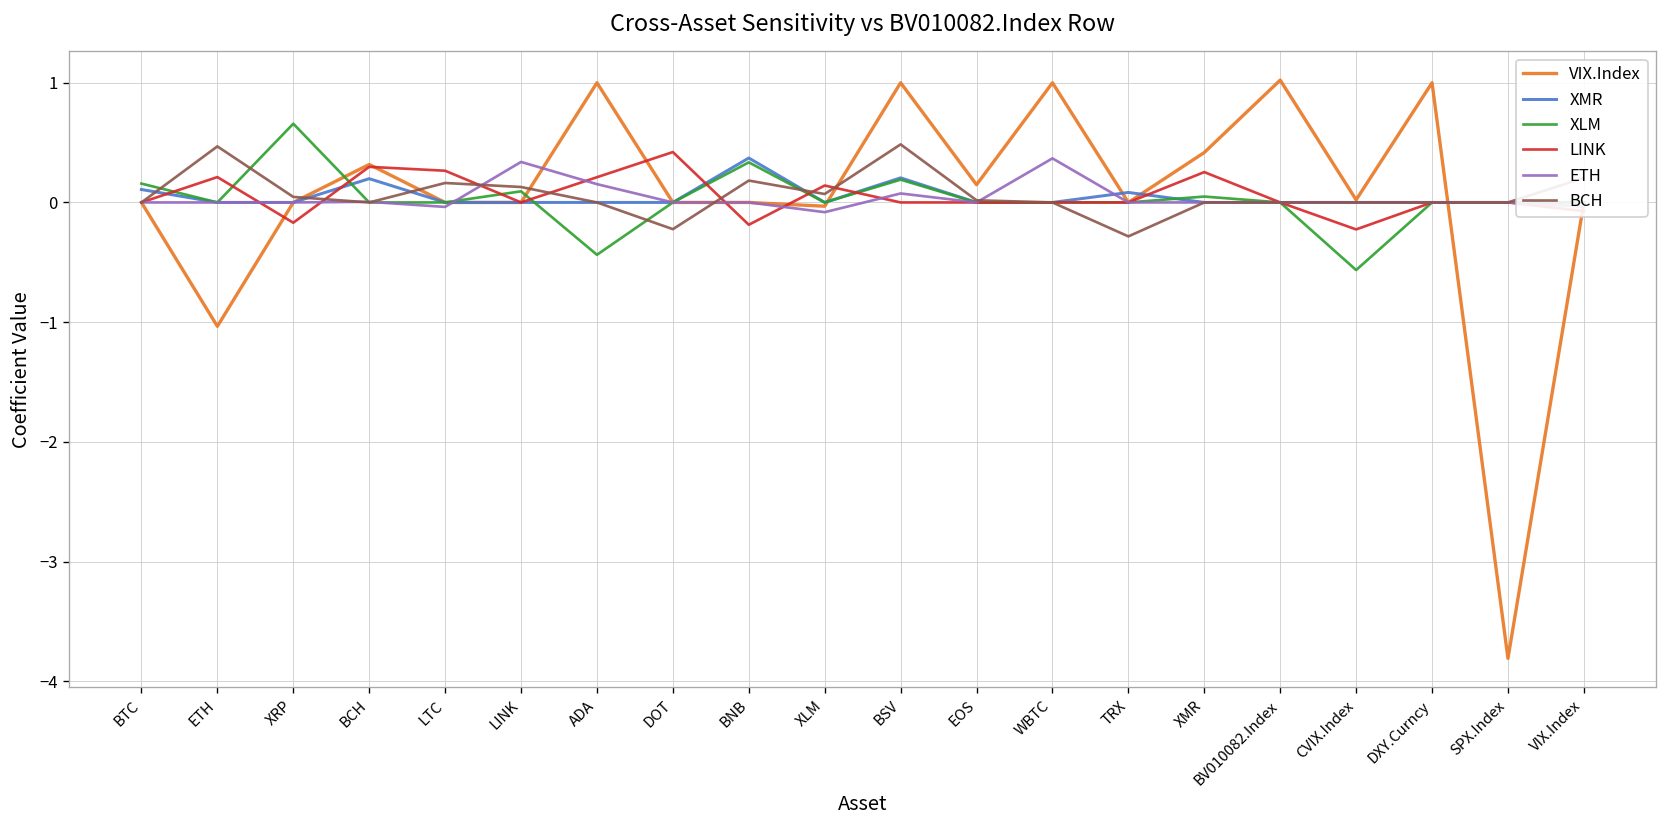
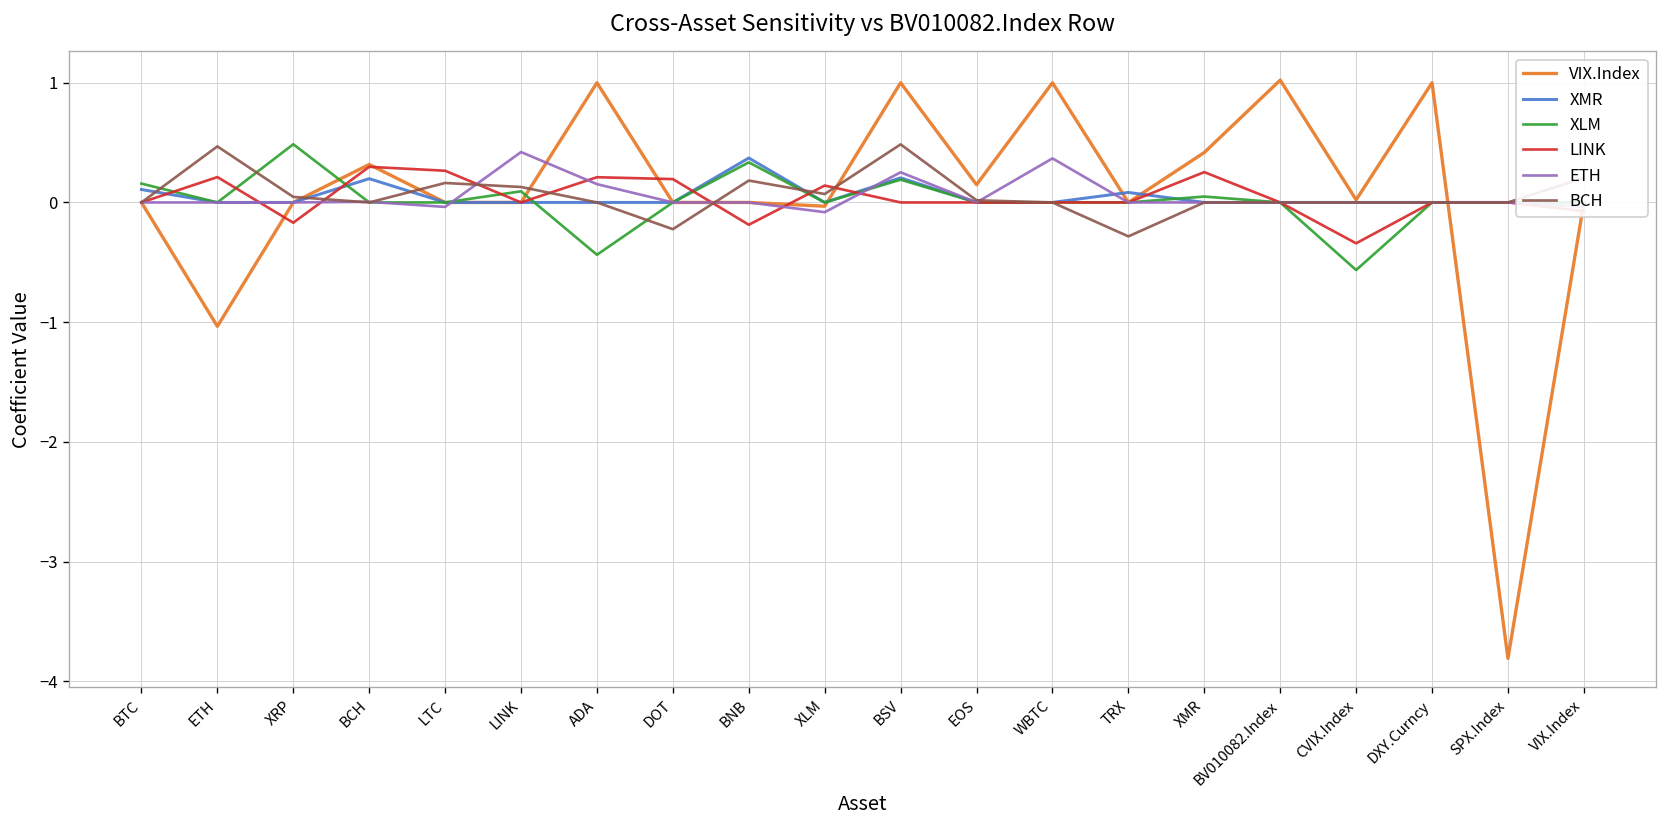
XLM, XRP: 0.7 -> 0.5
ETH, LINK: 0.3 -> 0.4
LINK, DOT: 0.4 -> 0.2
ETH, BSV: 0.1 -> 0.3
LINK, CVIX.Index: -0.2 -> -0.3
